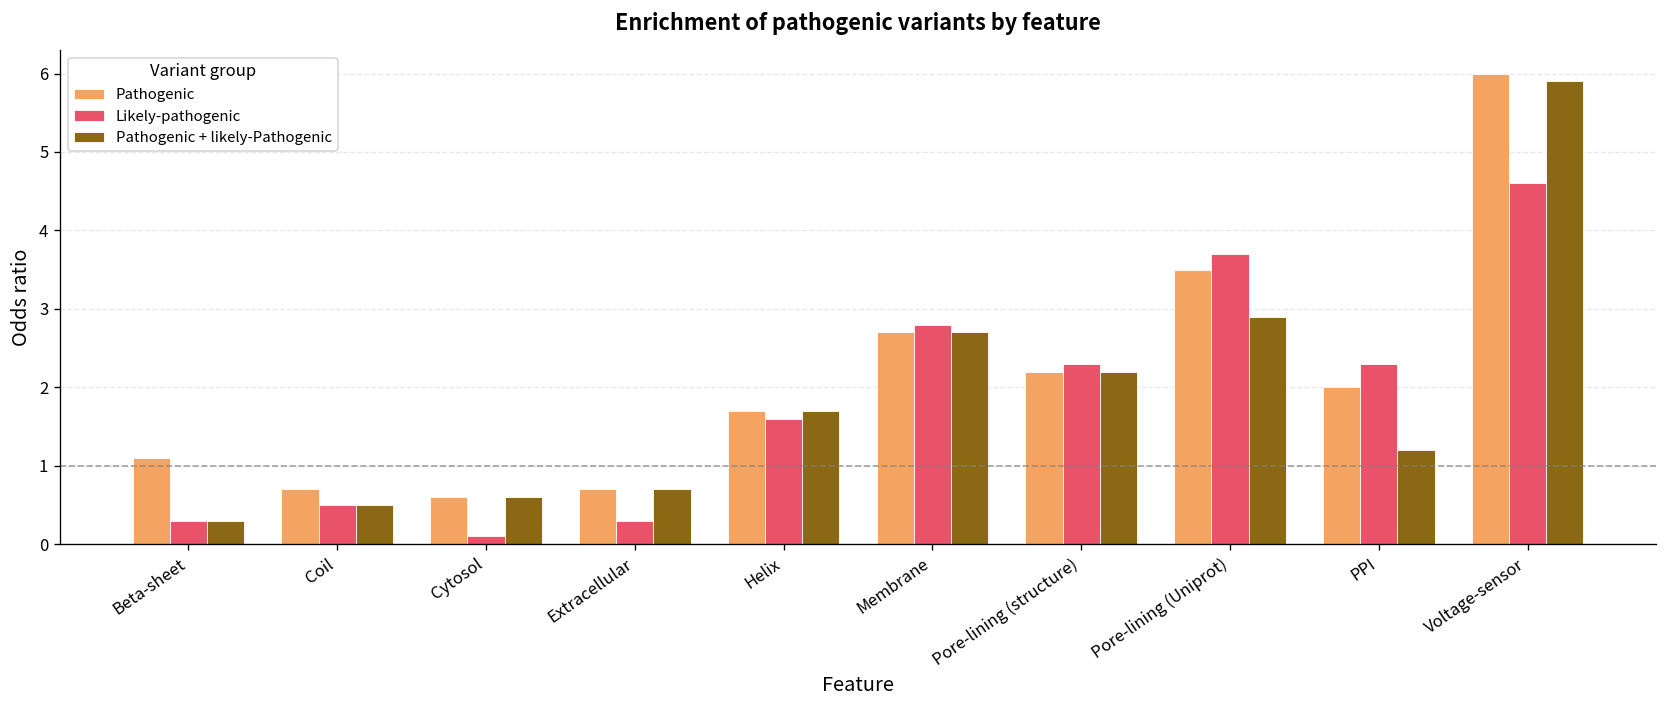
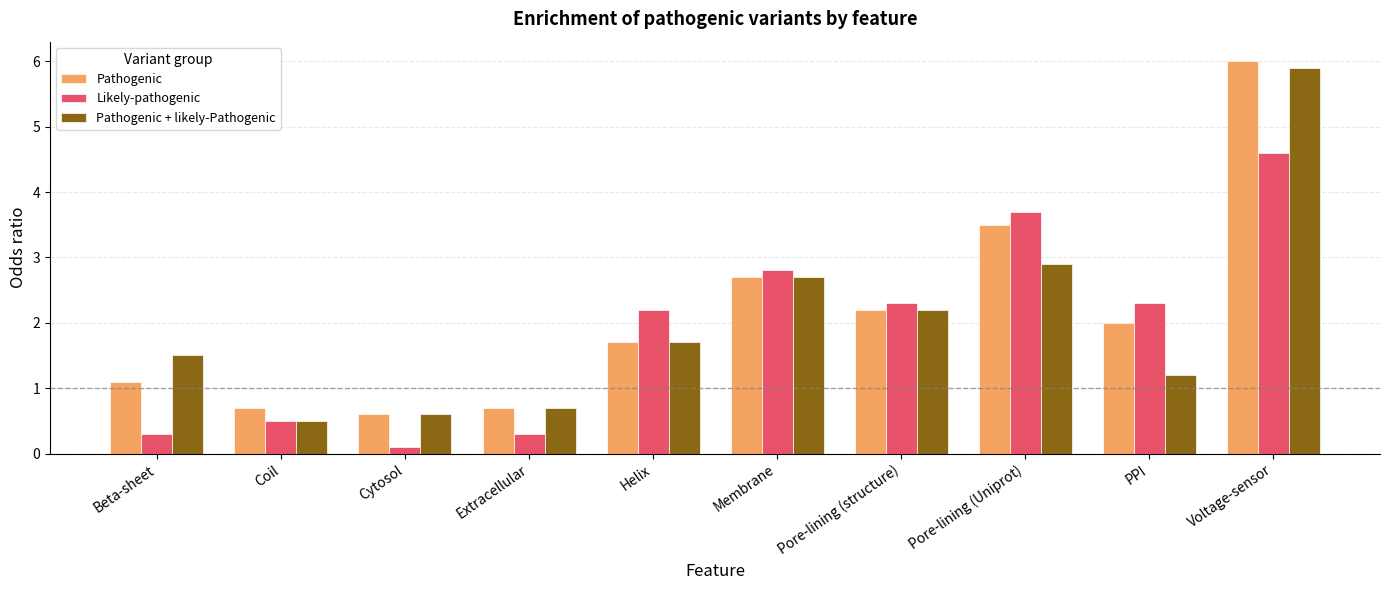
Pathogenic + likely-Pathogenic, Beta-sheet: 0.3 -> 1.5
Likely-pathogenic, Helix: 1.6 -> 2.2
